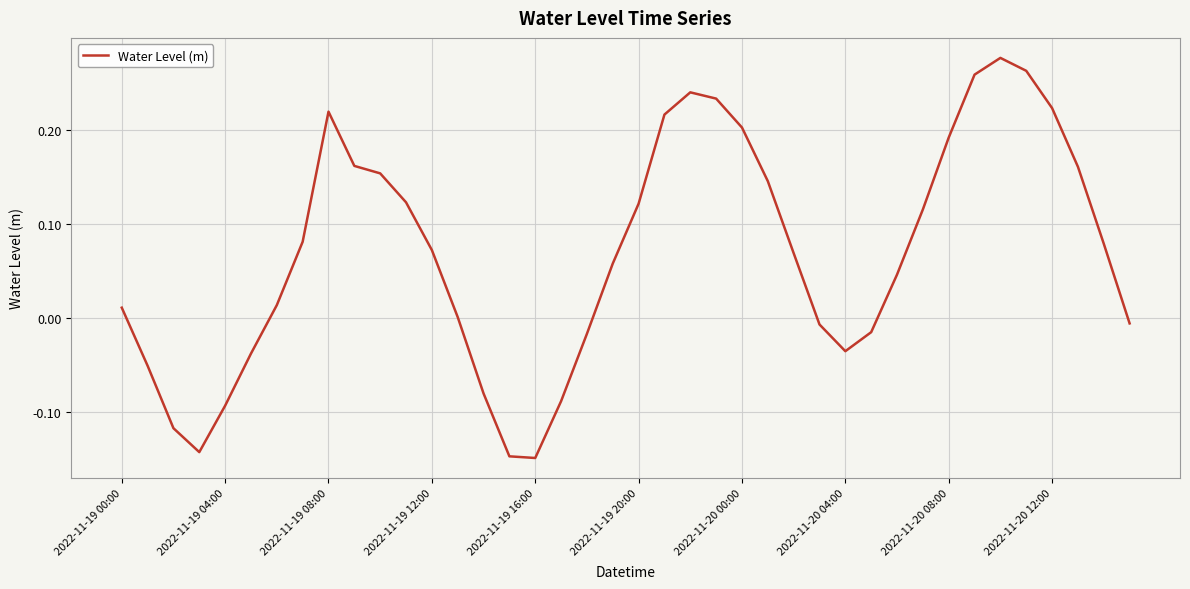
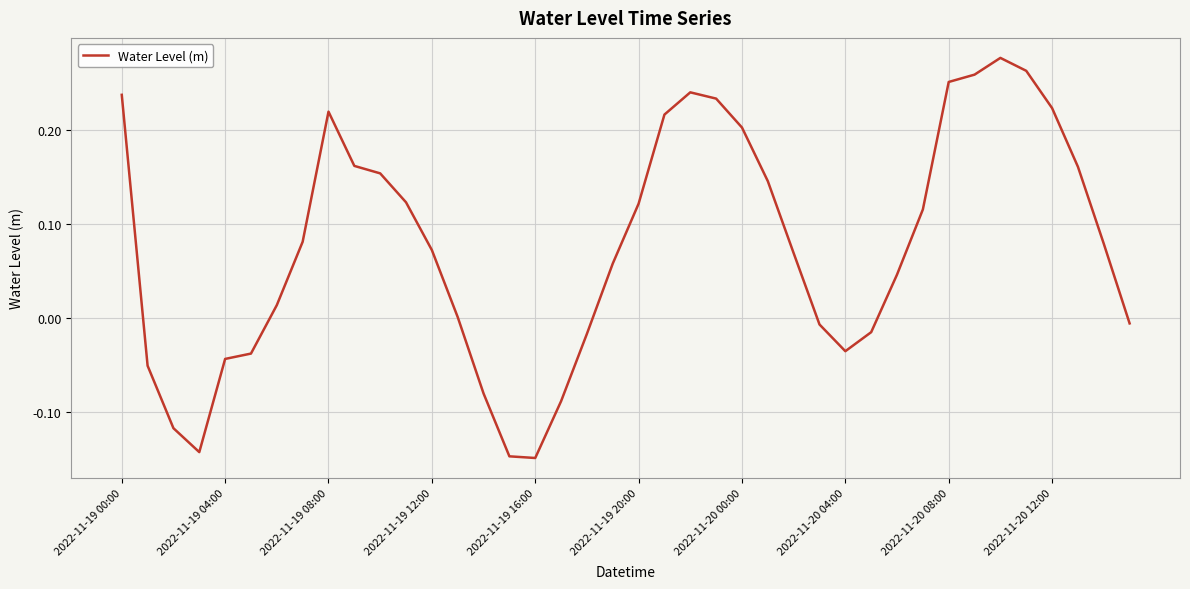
2022-11-19 00:00: 0.01 -> 0.24
2022-11-19 04:00: -0.09 -> -0.04
2022-11-20 08:00: 0.19 -> 0.25
